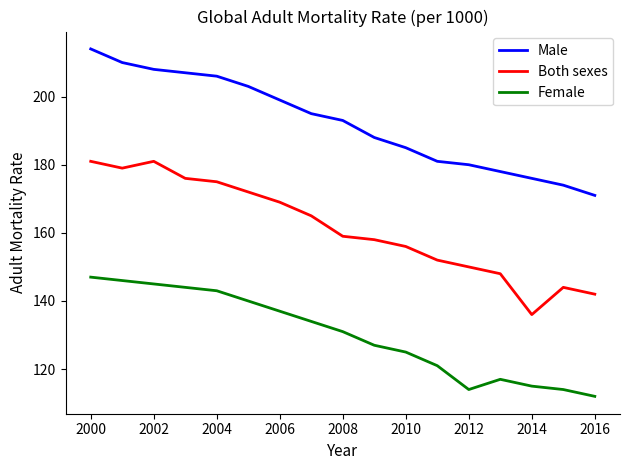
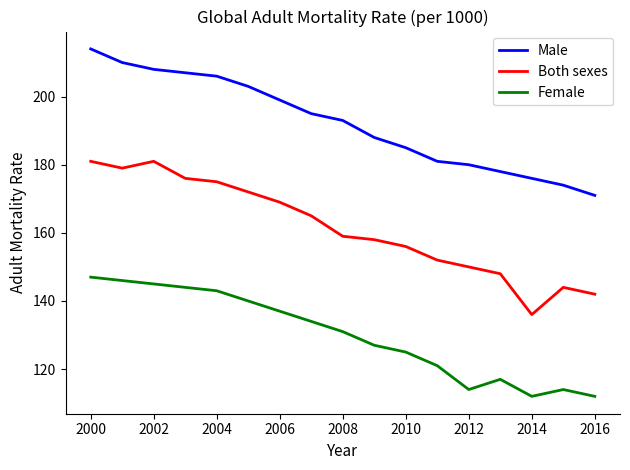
Female, 2014: 115 -> 112
